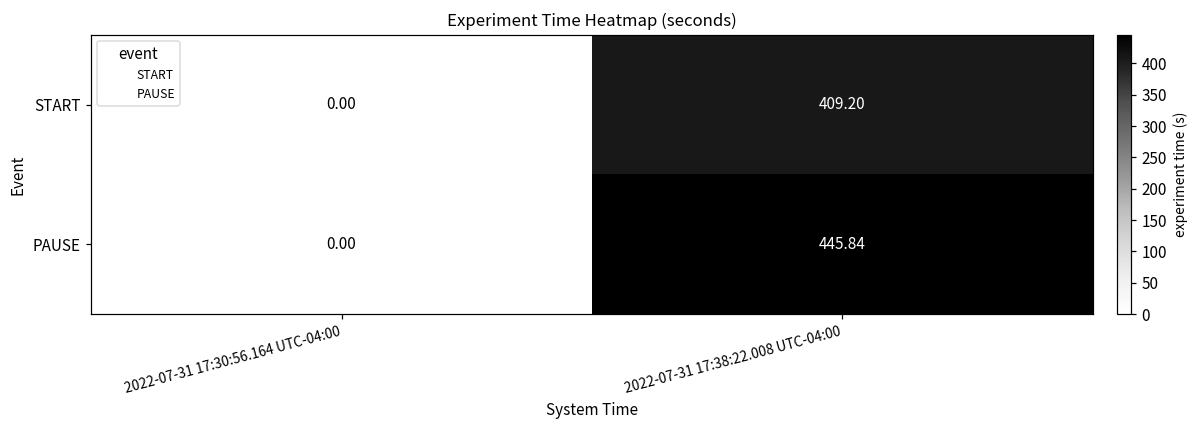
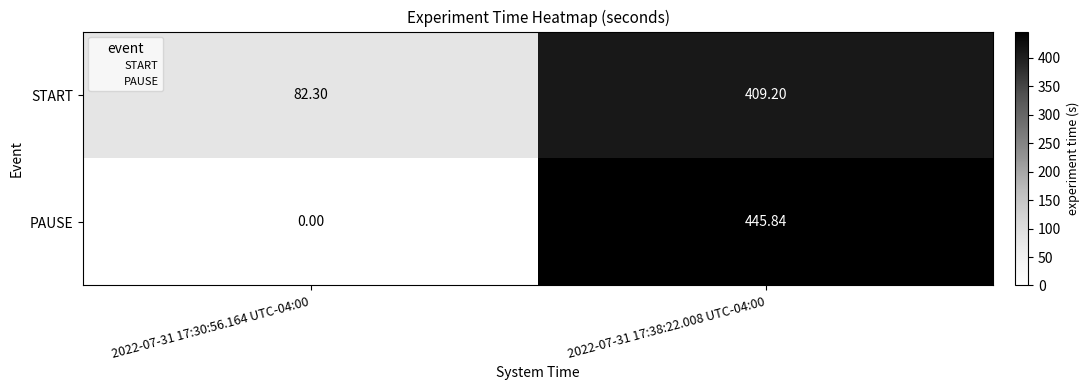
START, 2022-07-31 17:30:56.164 UTC-04:00: 0.00 -> 82.30
